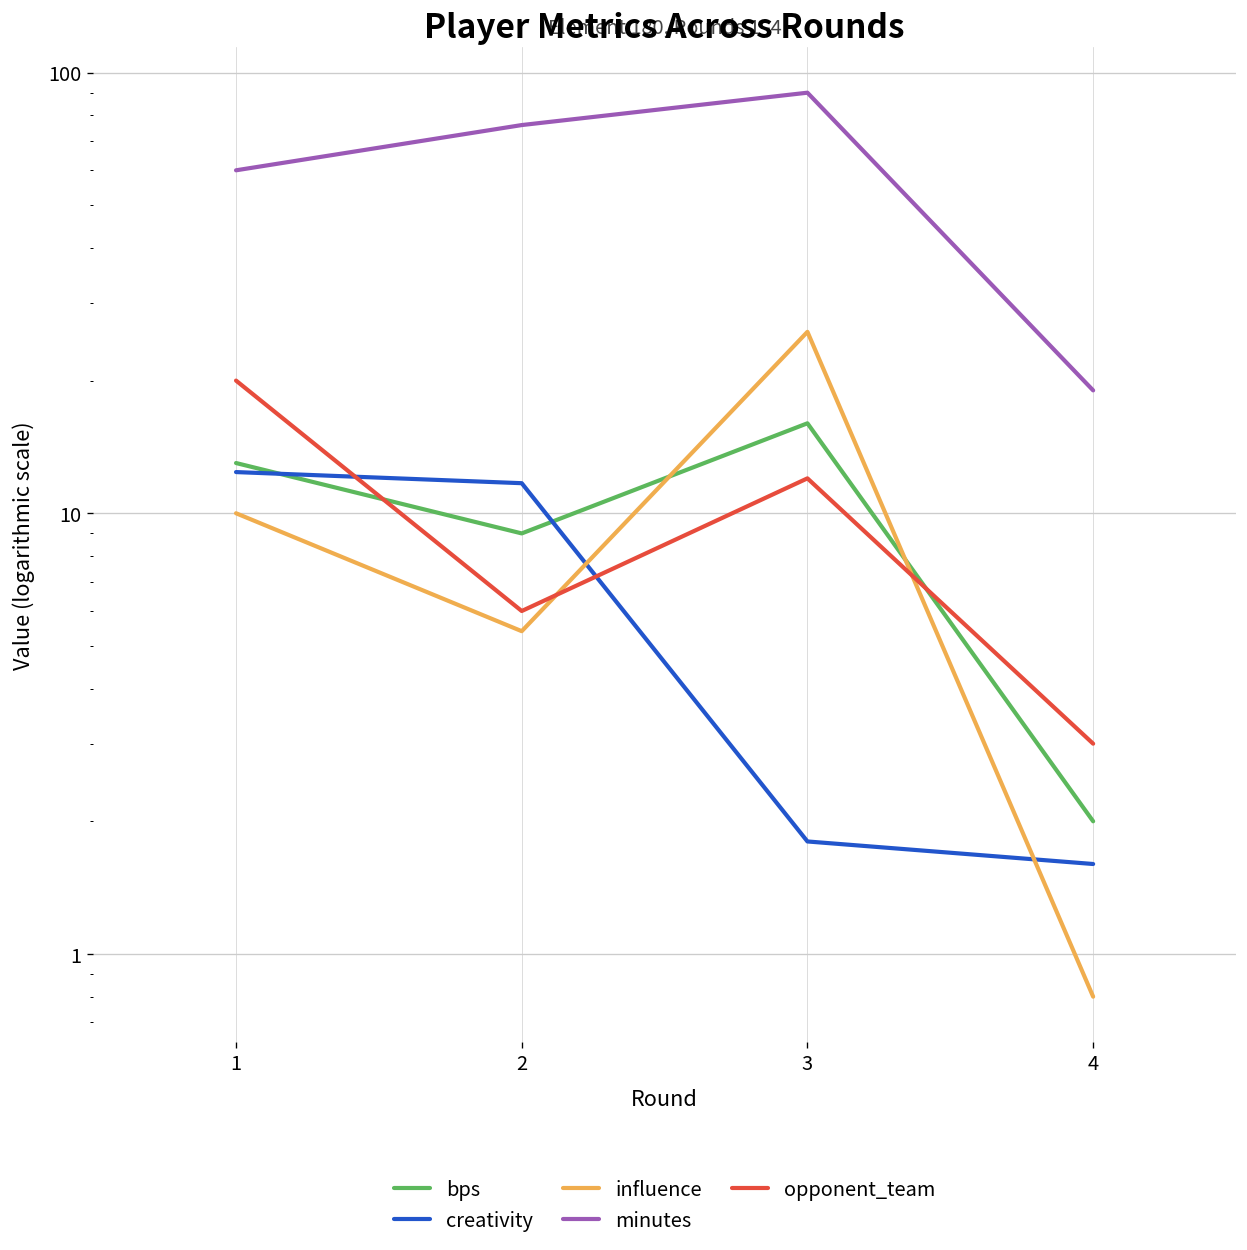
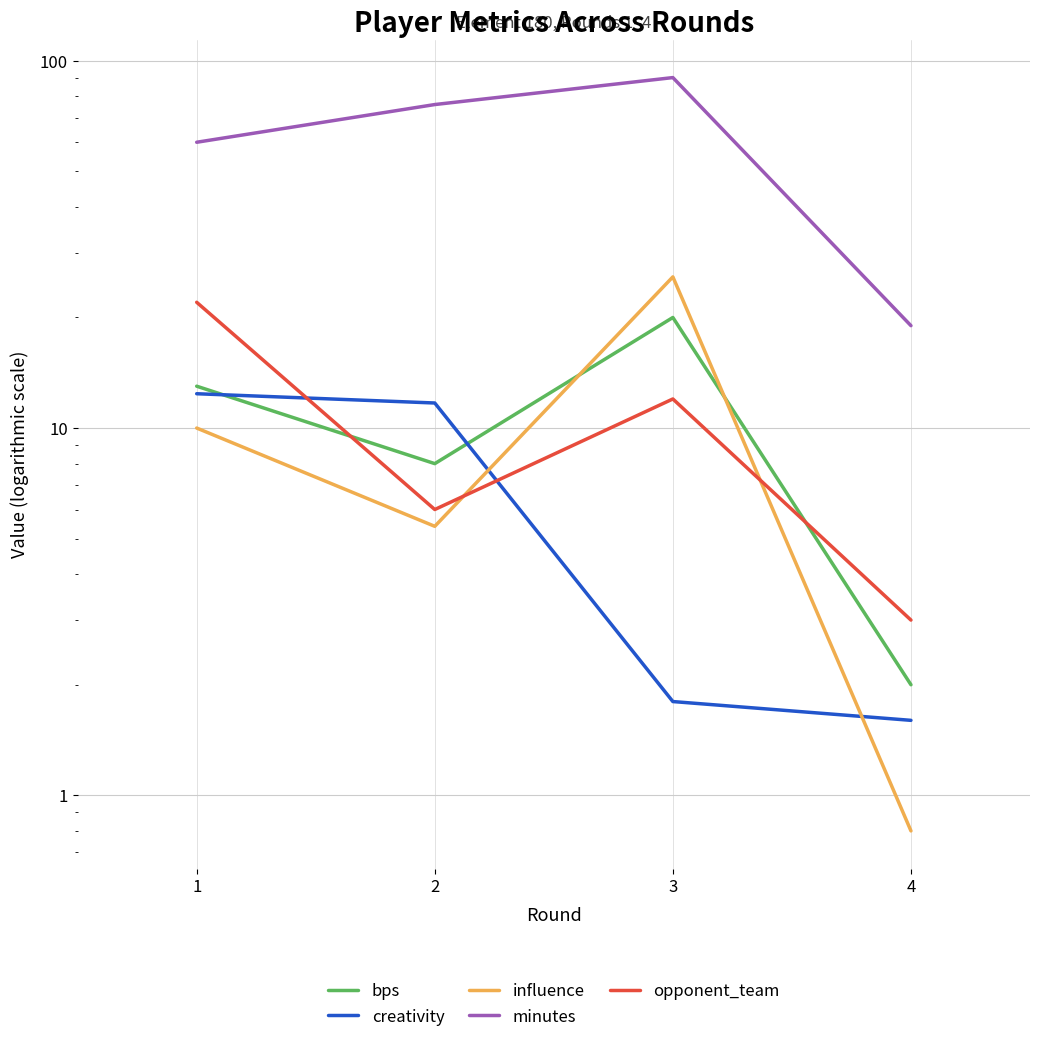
opponent_team, 1: 20 -> 22
bps, 2: 9 -> 8
bps, 3: 16 -> 20
